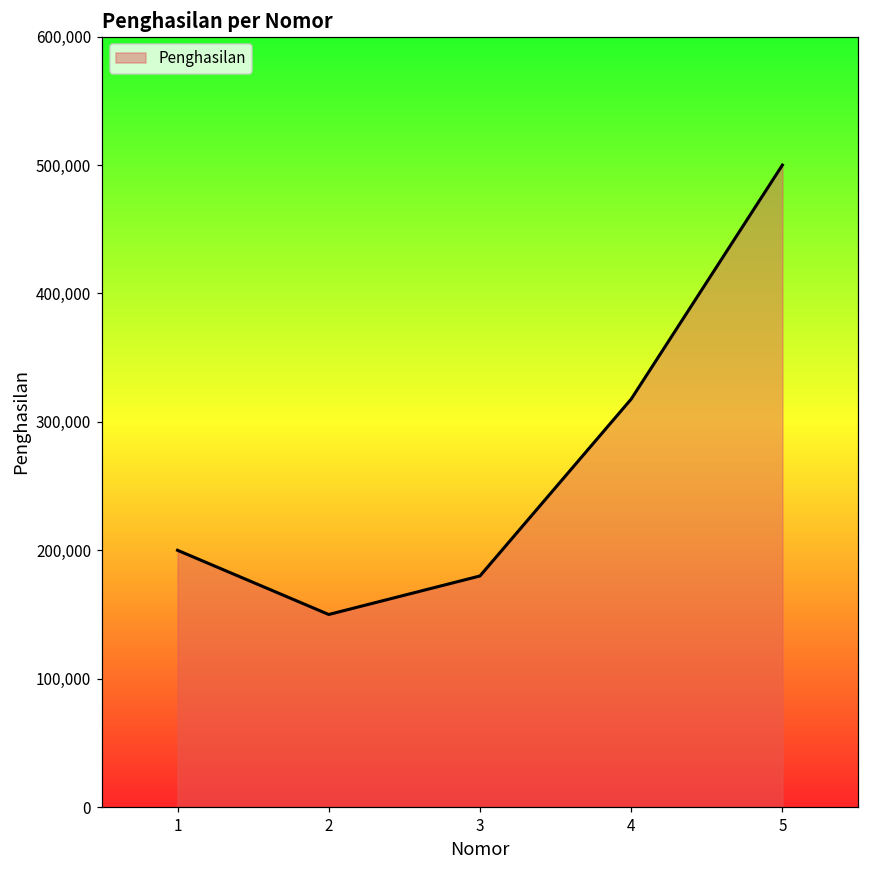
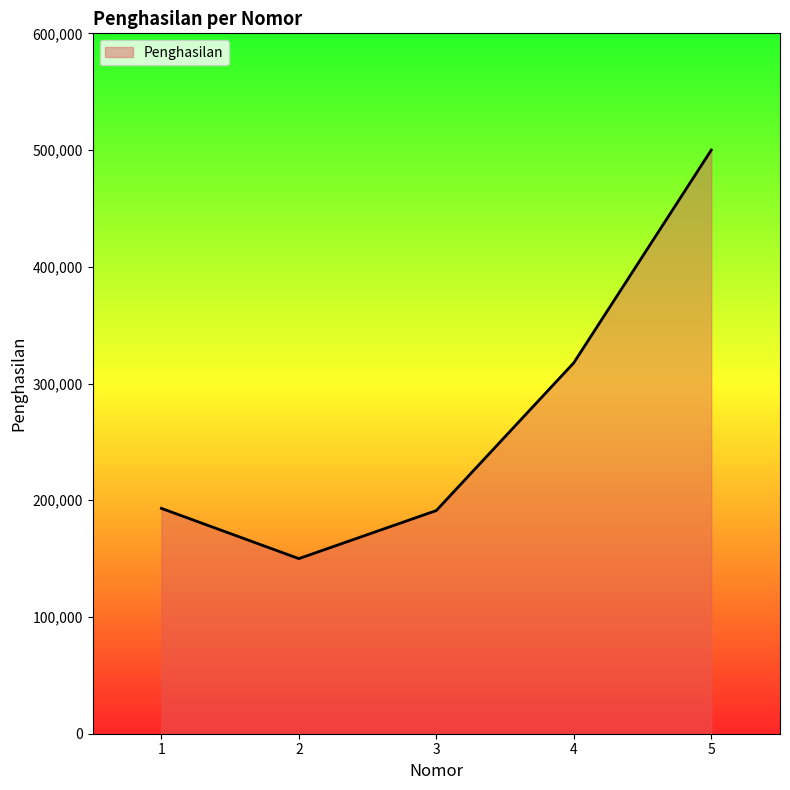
1: 200,000 -> 193,000
3: 180,000 -> 191,000
